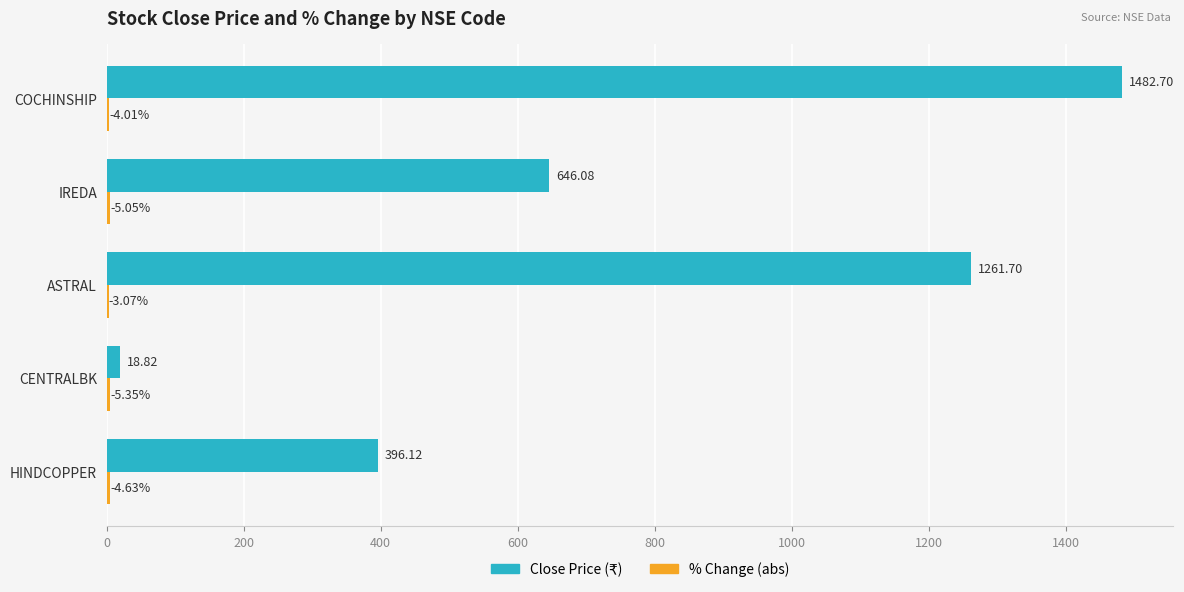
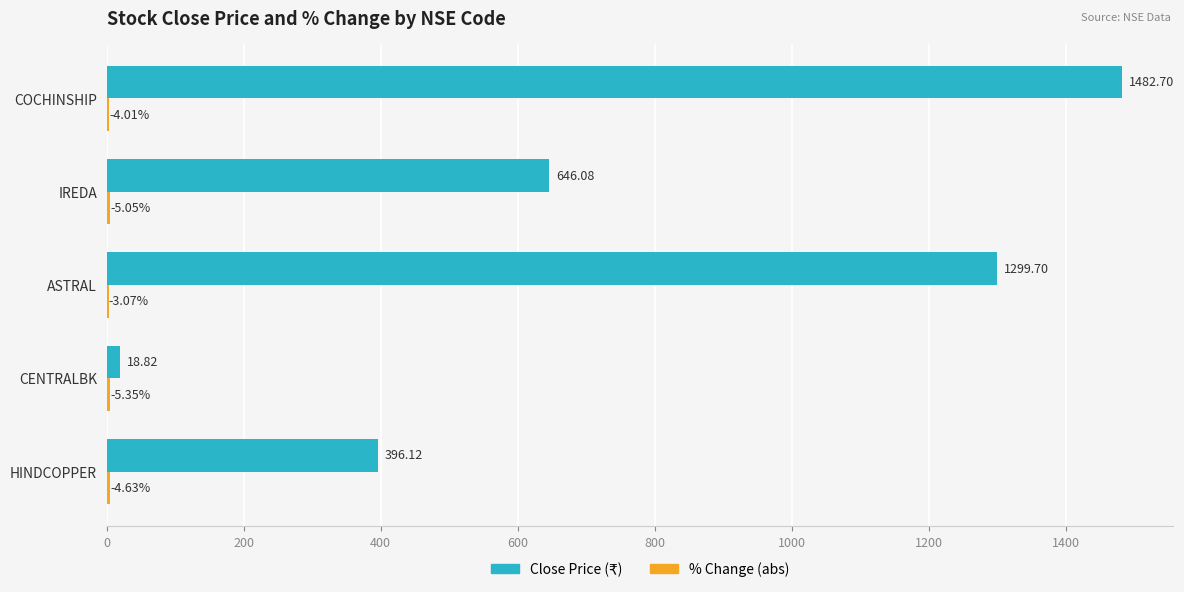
Close Price (₹), ASTRAL: 1261.70 -> 1299.70
